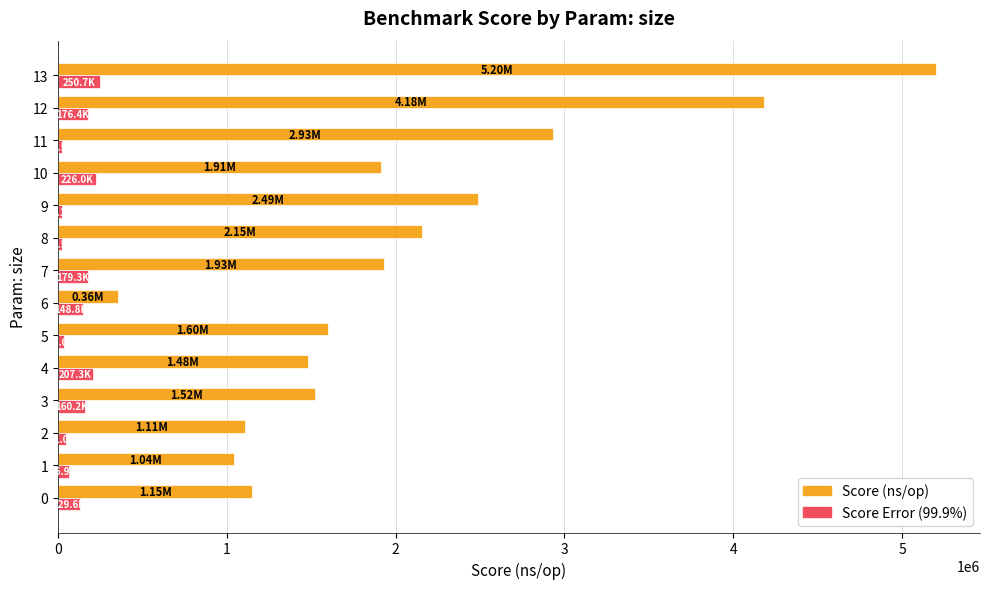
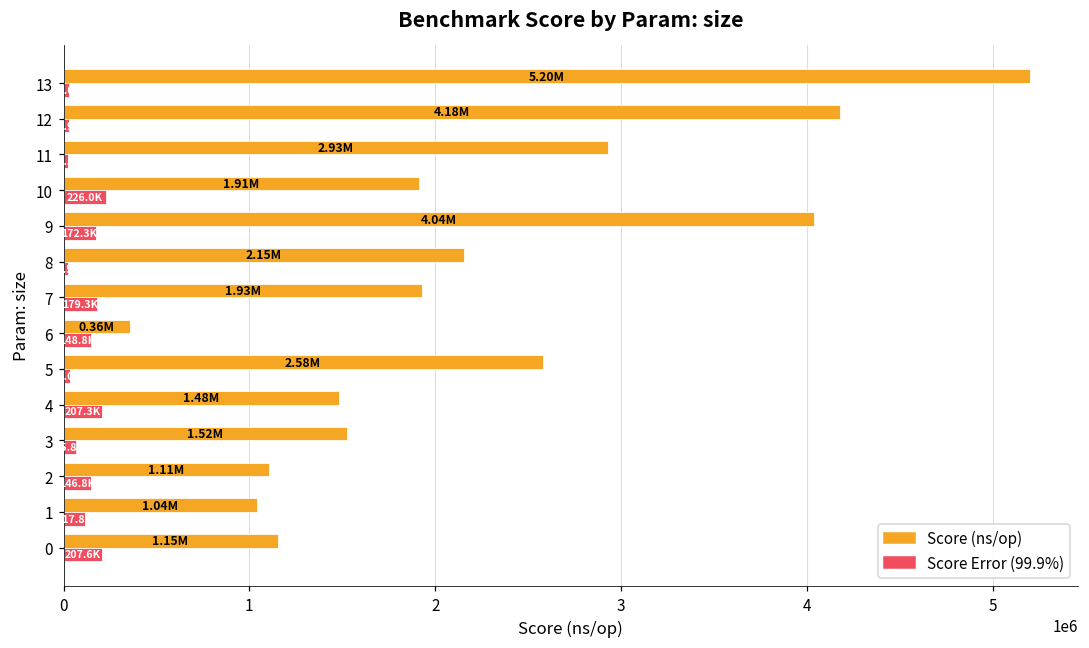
Score Error (99.9%), 13: 250000 -> 30000
Score Error (99.9%), 12: 180000 -> 30000
Score (ns/op), 9: 2.49M -> 4.04M
Score Error (99.9%), 9: 20000 -> 170000
Score (ns/op), 5: 1.60M -> 2.58M
Score Error (99.9%), 3: 160000 -> 70000
Score Error (99.9%), 2: 50000 -> 150000
Score Error (99.9%), 1: 70000 -> 120000
Score Error (99.9%), 0: 129.6K -> 207.6K
